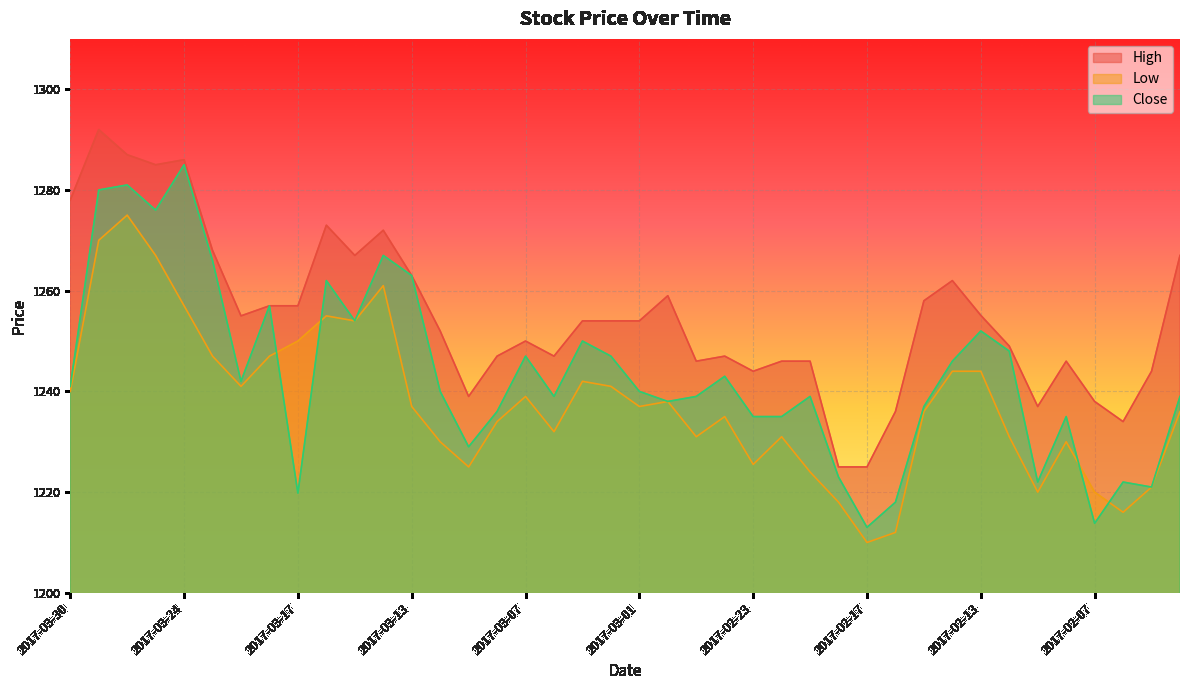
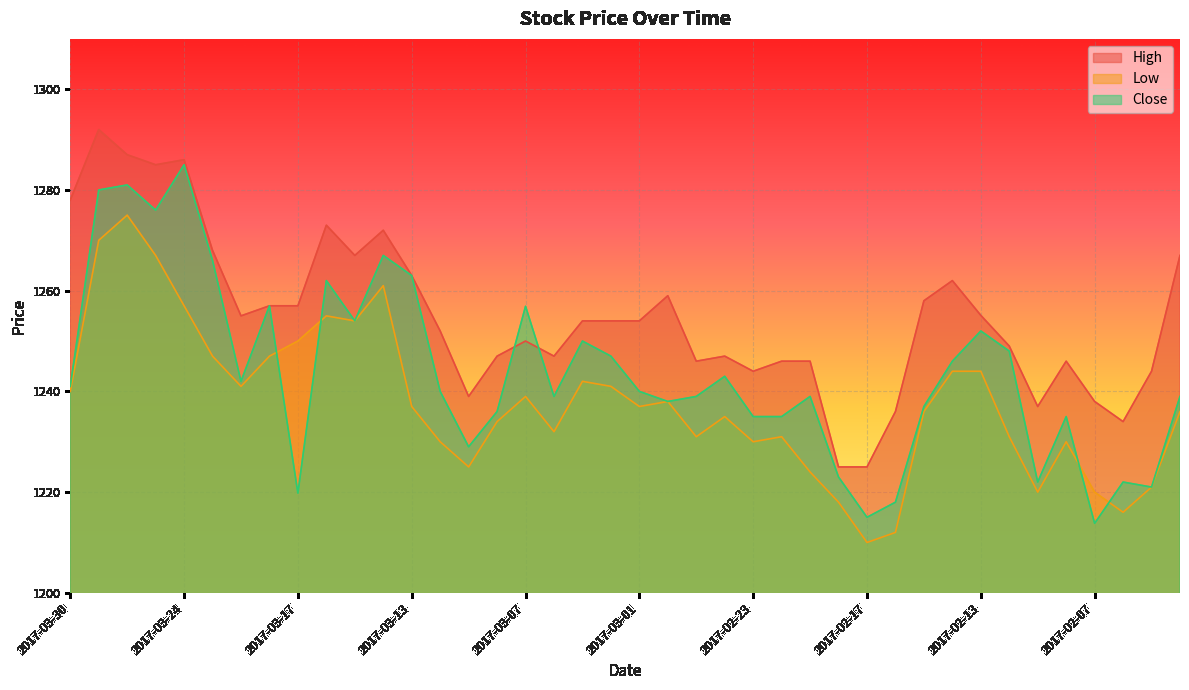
Close, 2017-03-07: 1247 -> 1257
Low, 2017-02-23: 1226 -> 1230
Close, 2017-02-17: 1213 -> 1215
